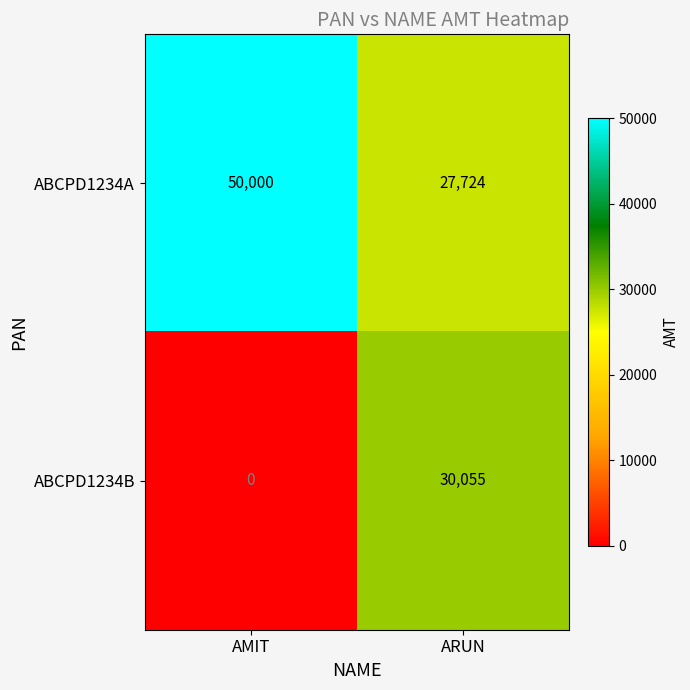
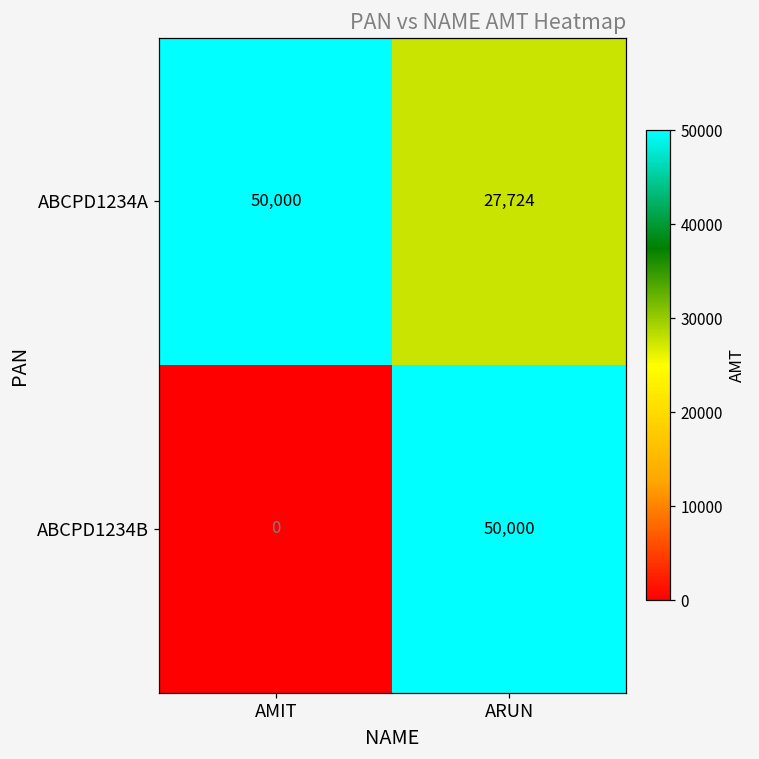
ABCPD1234B, ARUN: 30,055 -> 50,000
